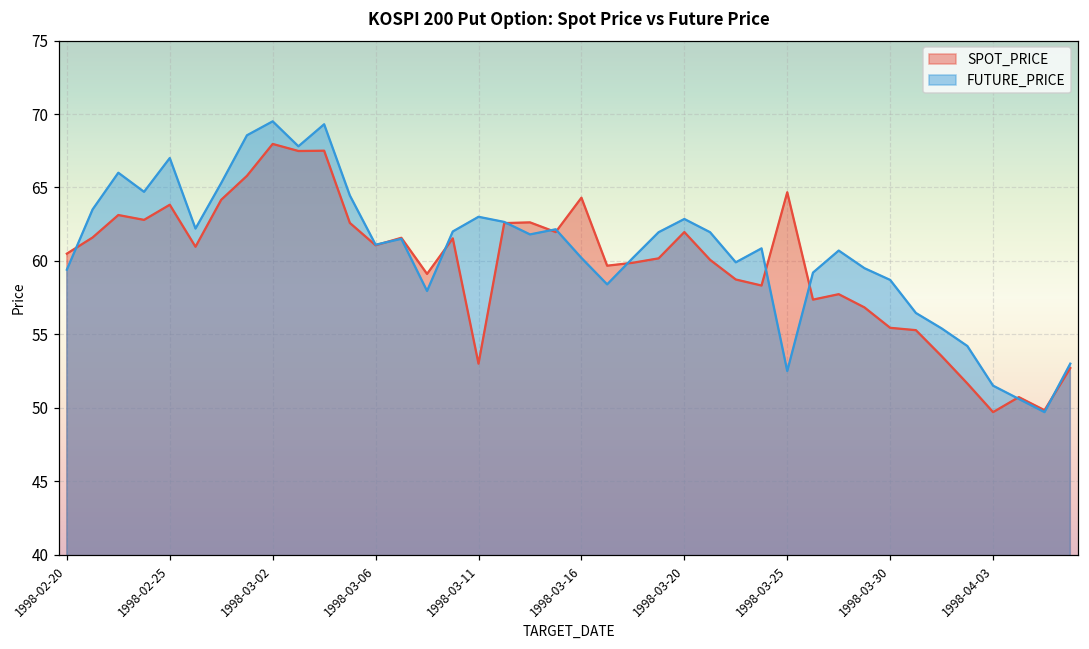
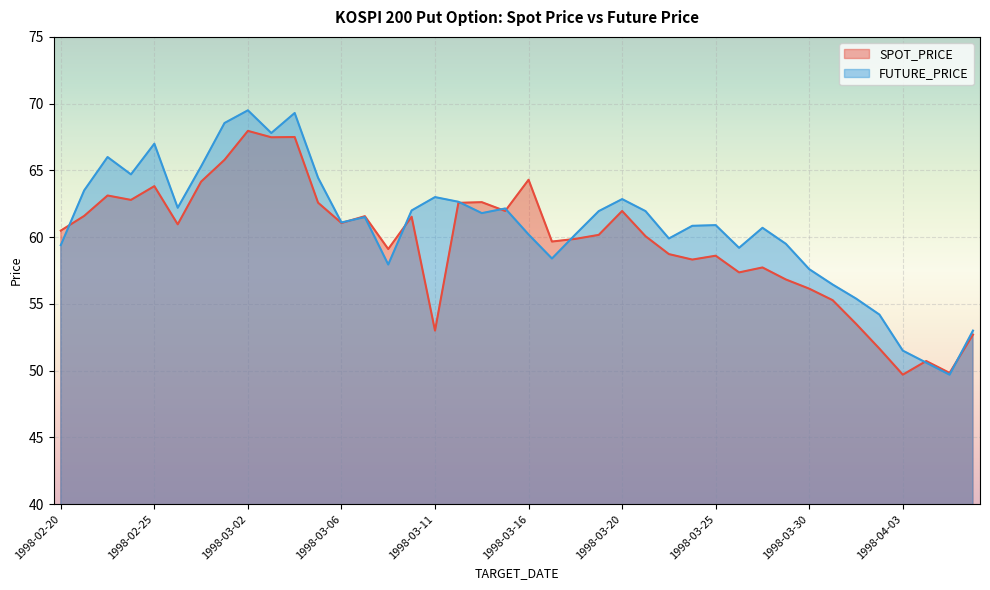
SPOT_PRICE, 1998-03-25: 64.7 -> 58.6
FUTURE_PRICE, 1998-03-25: 52.5 -> 60.9
SPOT_PRICE, 1998-03-30: 55.4 -> 56.1
FUTURE_PRICE, 1998-03-30: 58.7 -> 57.6
